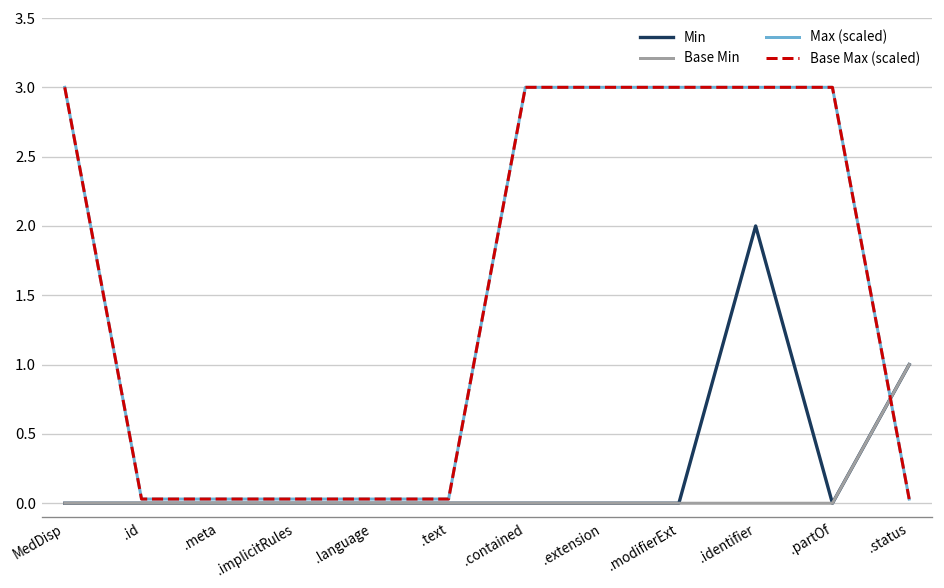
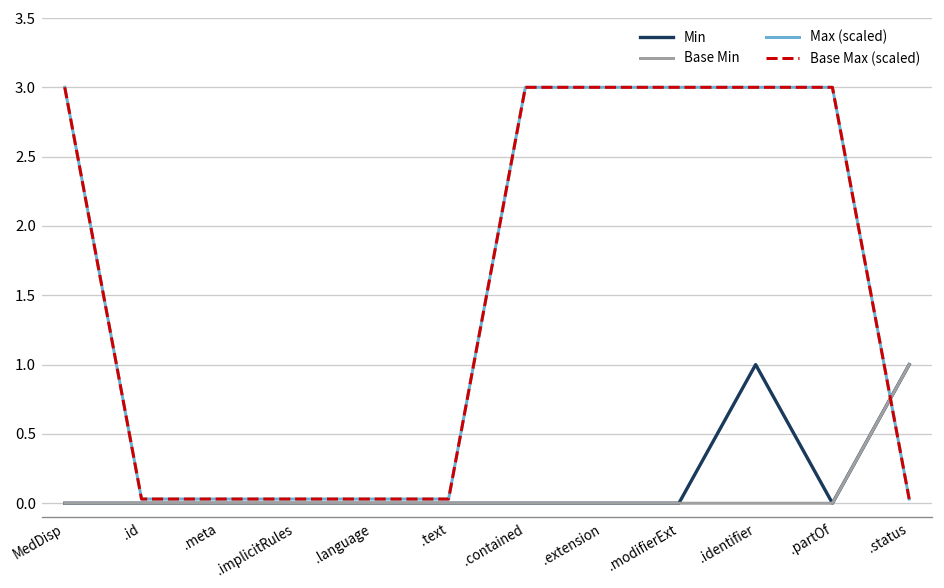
Min, .identifier: 2 -> 1
